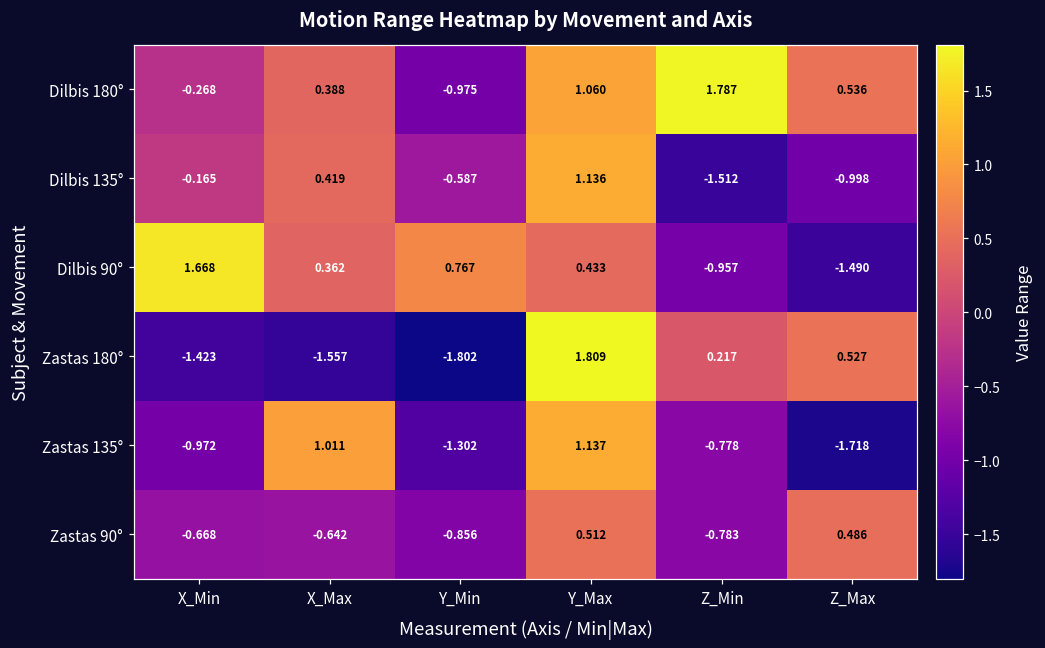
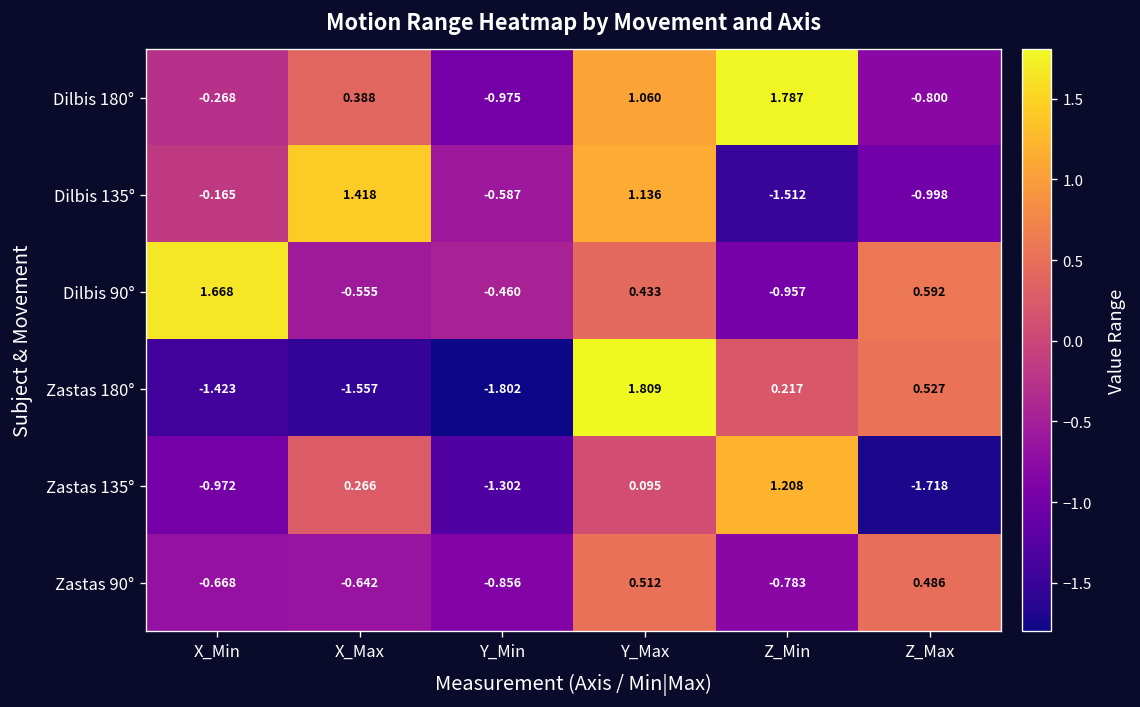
Dilbis 180°, Z_Max: 0.536 -> -0.800
Dilbis 135°, X_Max: 0.419 -> 1.418
Dilbis 90°, X_Max: 0.362 -> -0.555
Dilbis 90°, Y_Min: 0.767 -> -0.460
Dilbis 90°, Z_Max: -1.490 -> 0.592
Zastas 135°, X_Max: 1.011 -> 0.266
Zastas 135°, Y_Max: 1.137 -> 0.095
Zastas 135°, Z_Min: -0.778 -> 1.208
